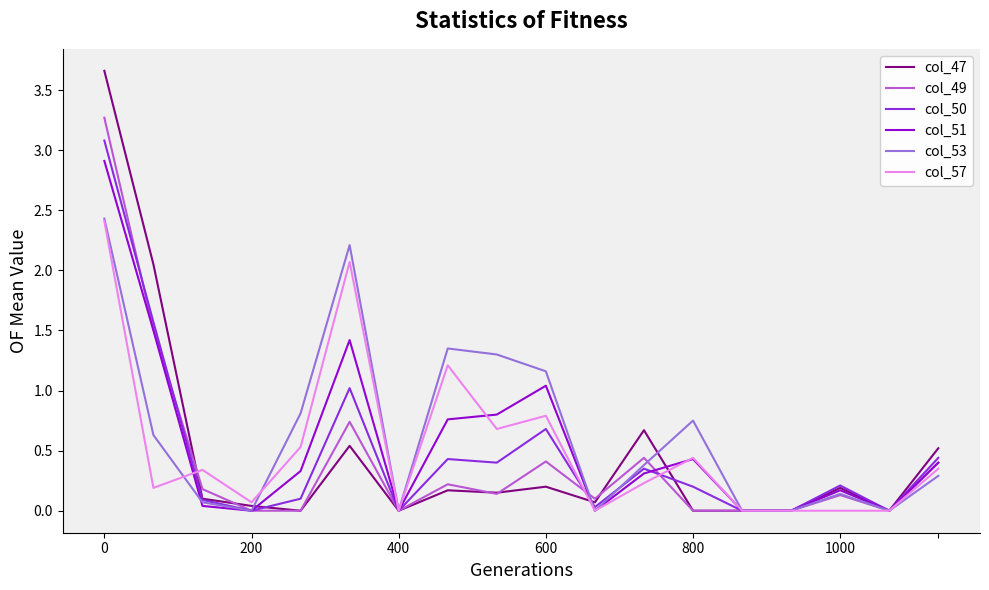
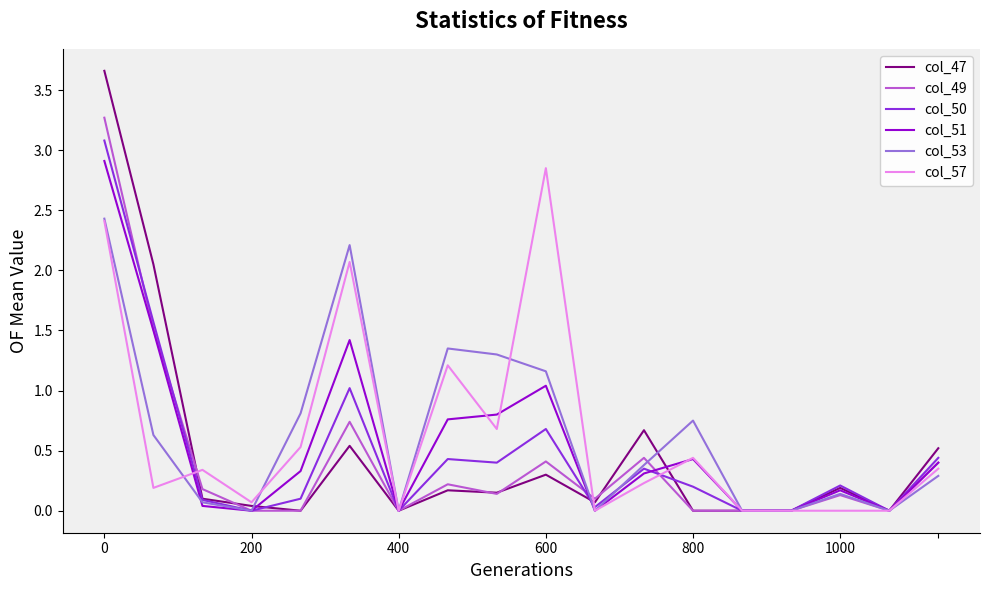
col_47, 600: 0.2 -> 0.3
col_57, 600: 0.79 -> 2.85
